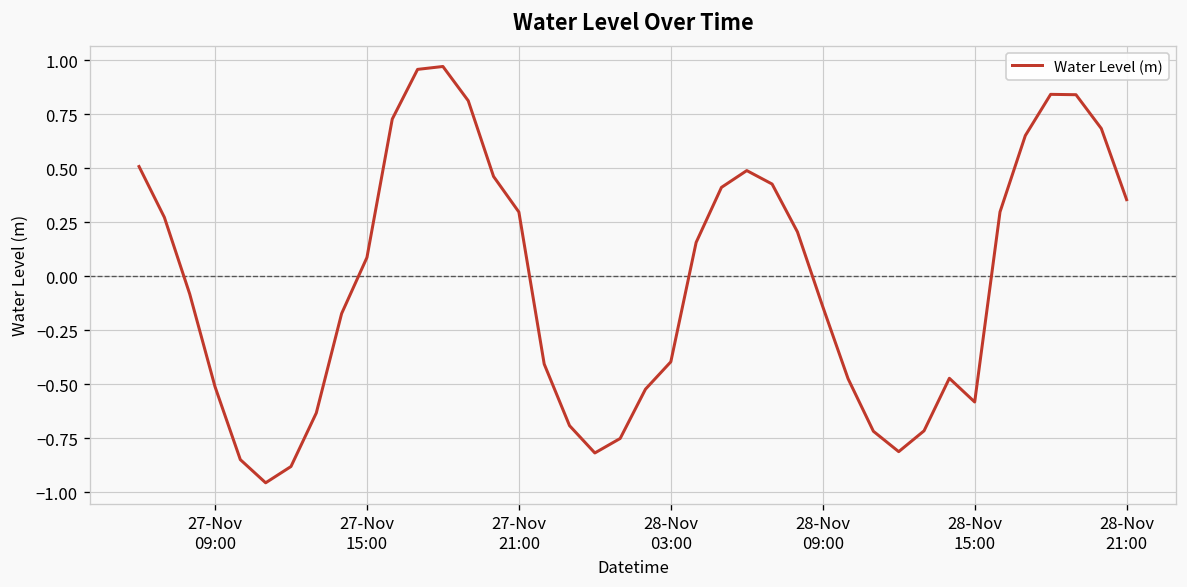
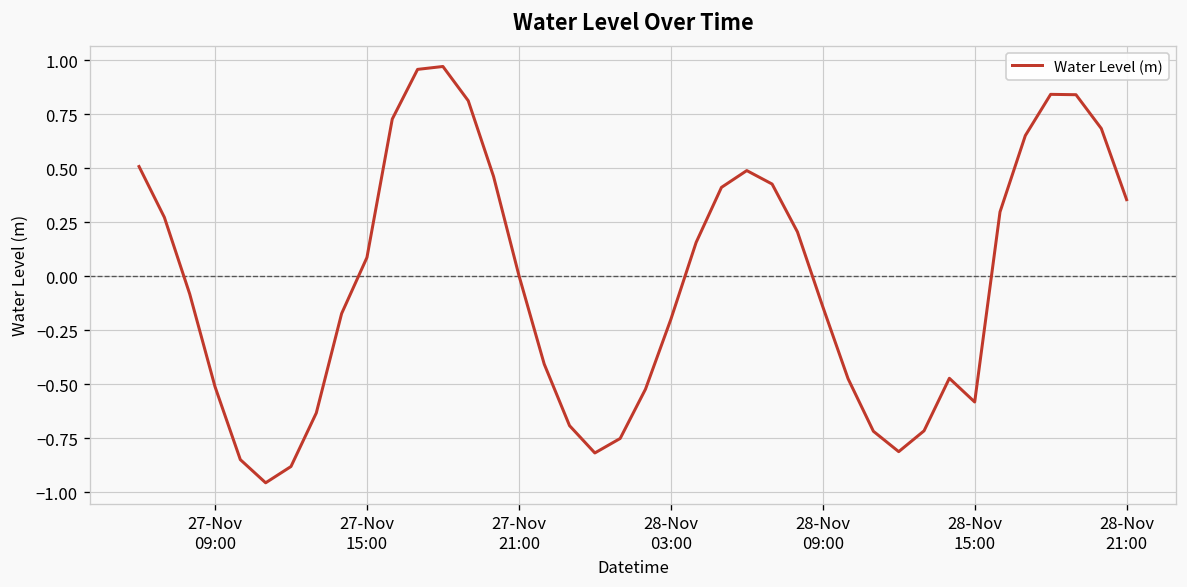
27-Nov 21:00: 0.30 -> 0.00
28-Nov 03:00: -0.40 -> -0.20
